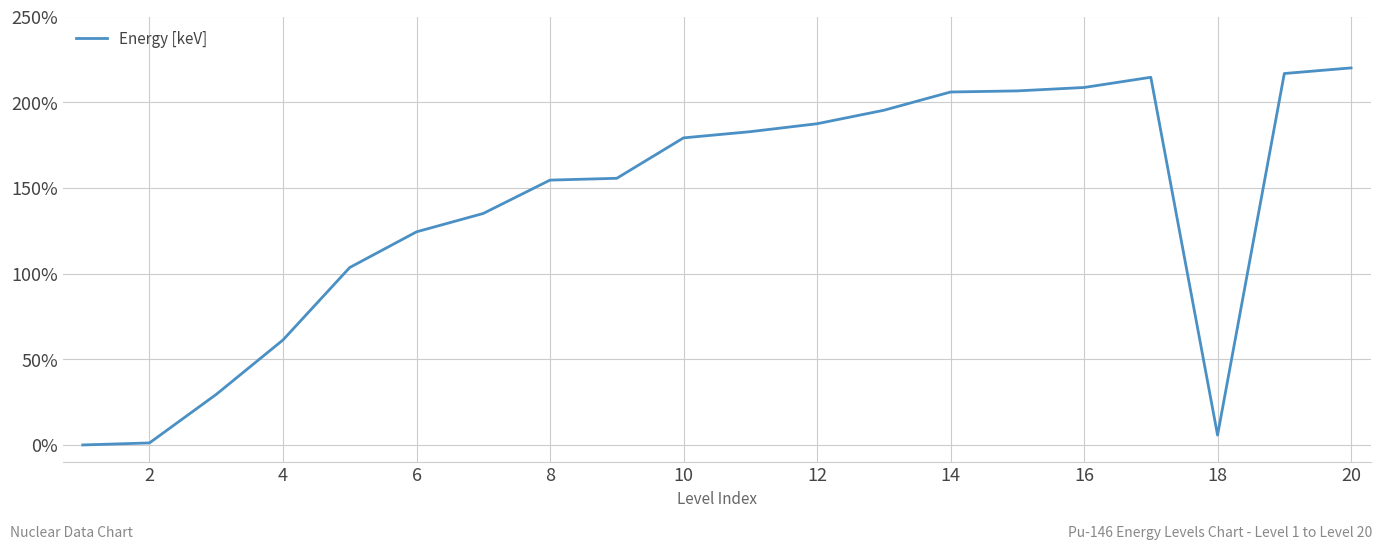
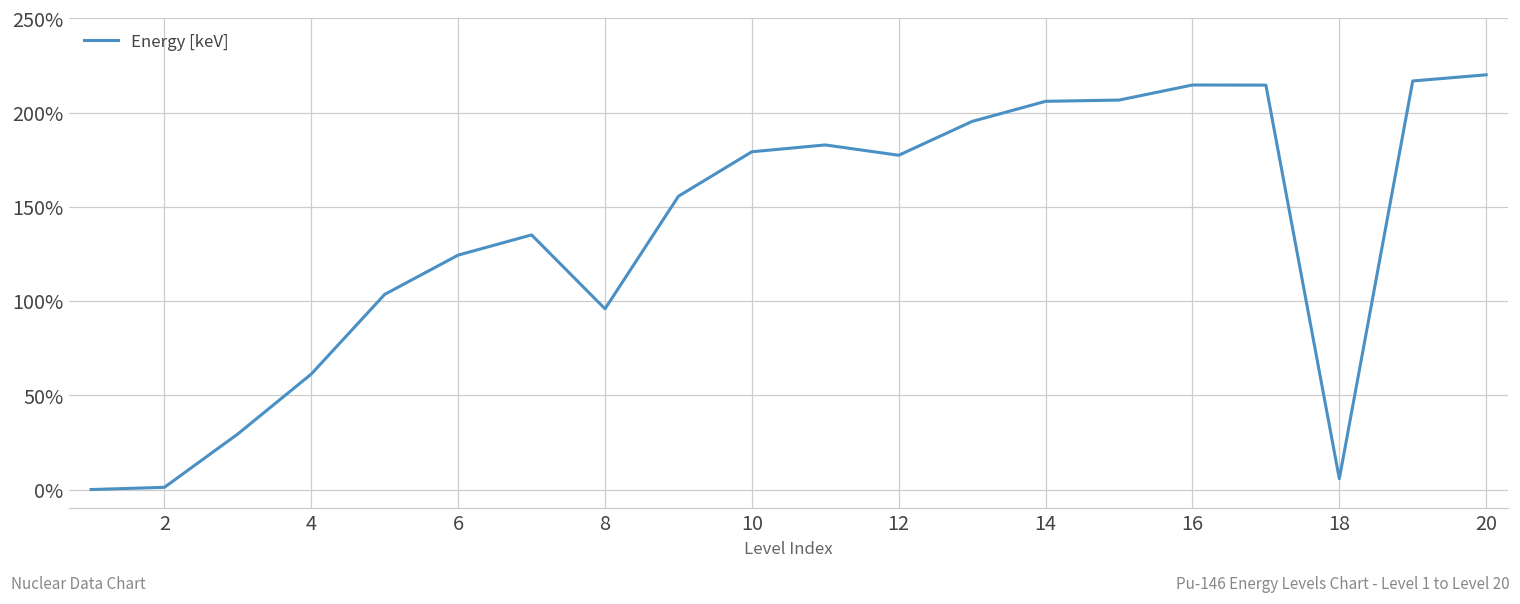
8: 155% -> 96%
12: 187% -> 177%
16: 209% -> 215%
